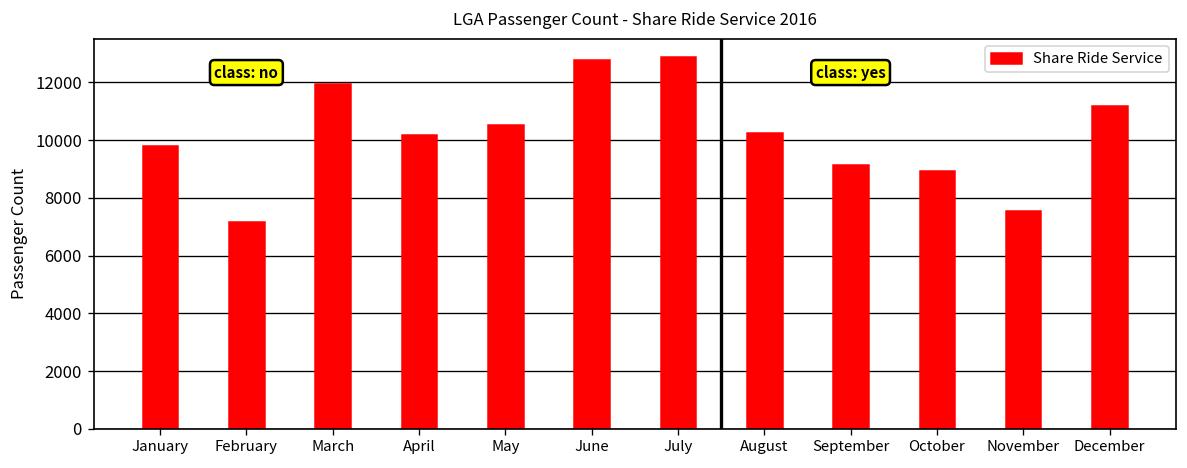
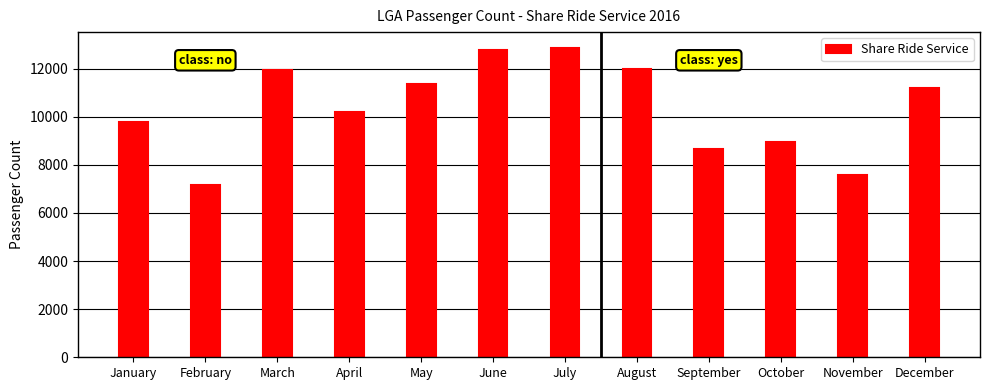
May: 10500 -> 11400
August: 10200 -> 12000
September: 9100 -> 8700
